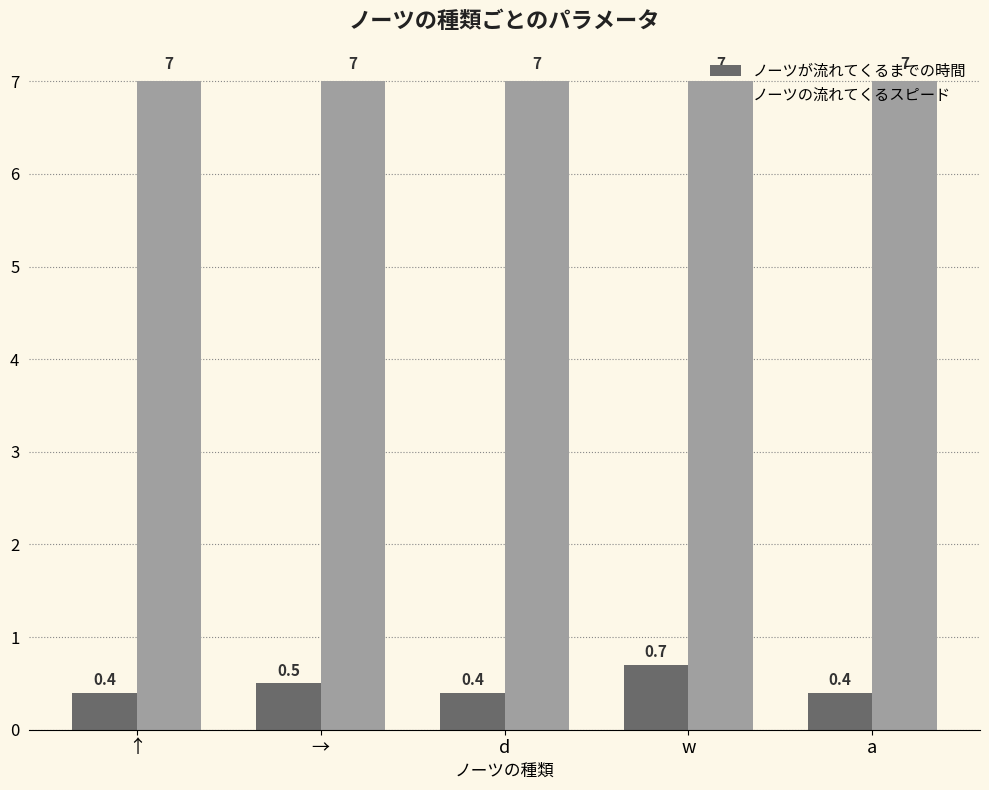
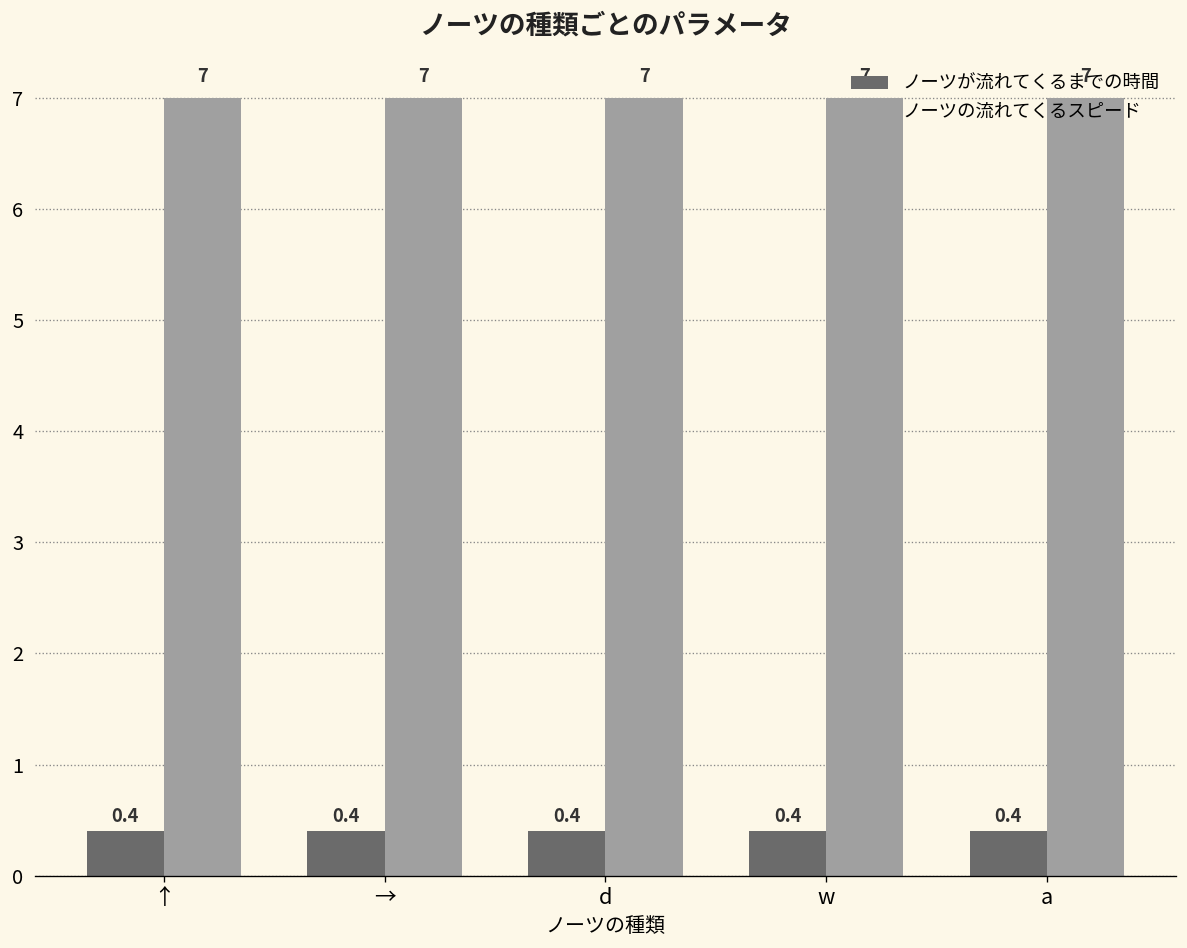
ノーツが流れてくるまでの時間, →: 0.5 -> 0.4
ノーツが流れてくるまでの時間, w: 0.7 -> 0.4
